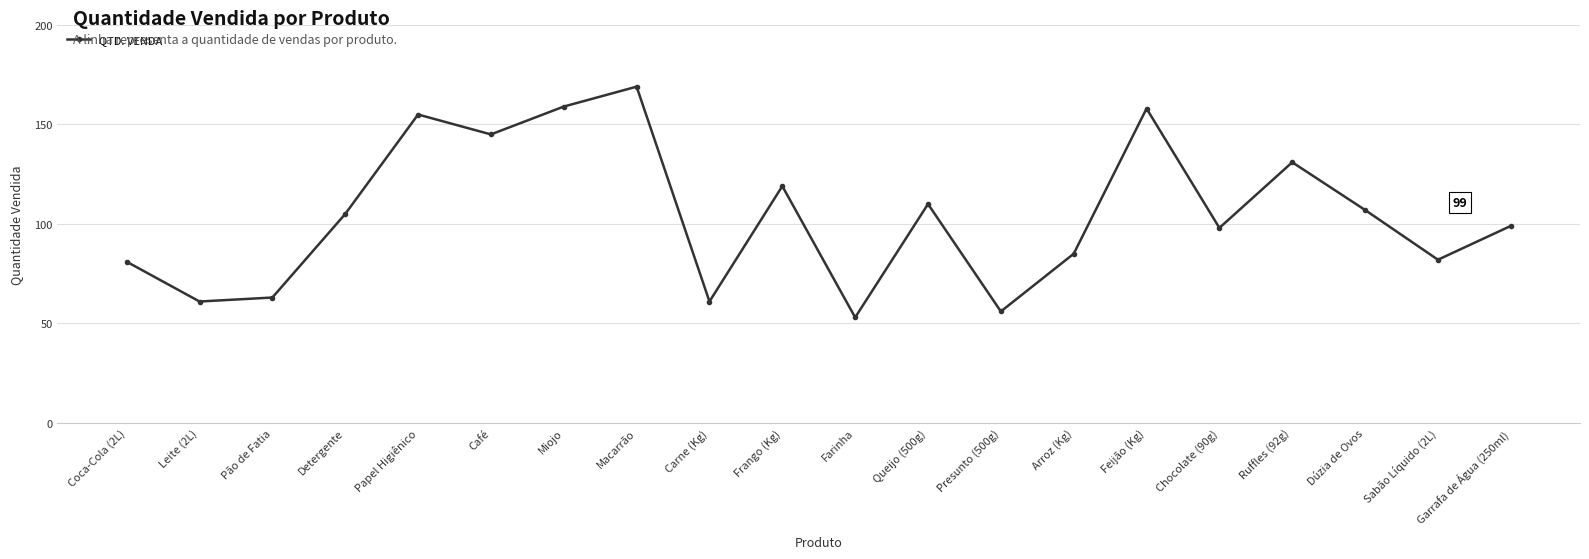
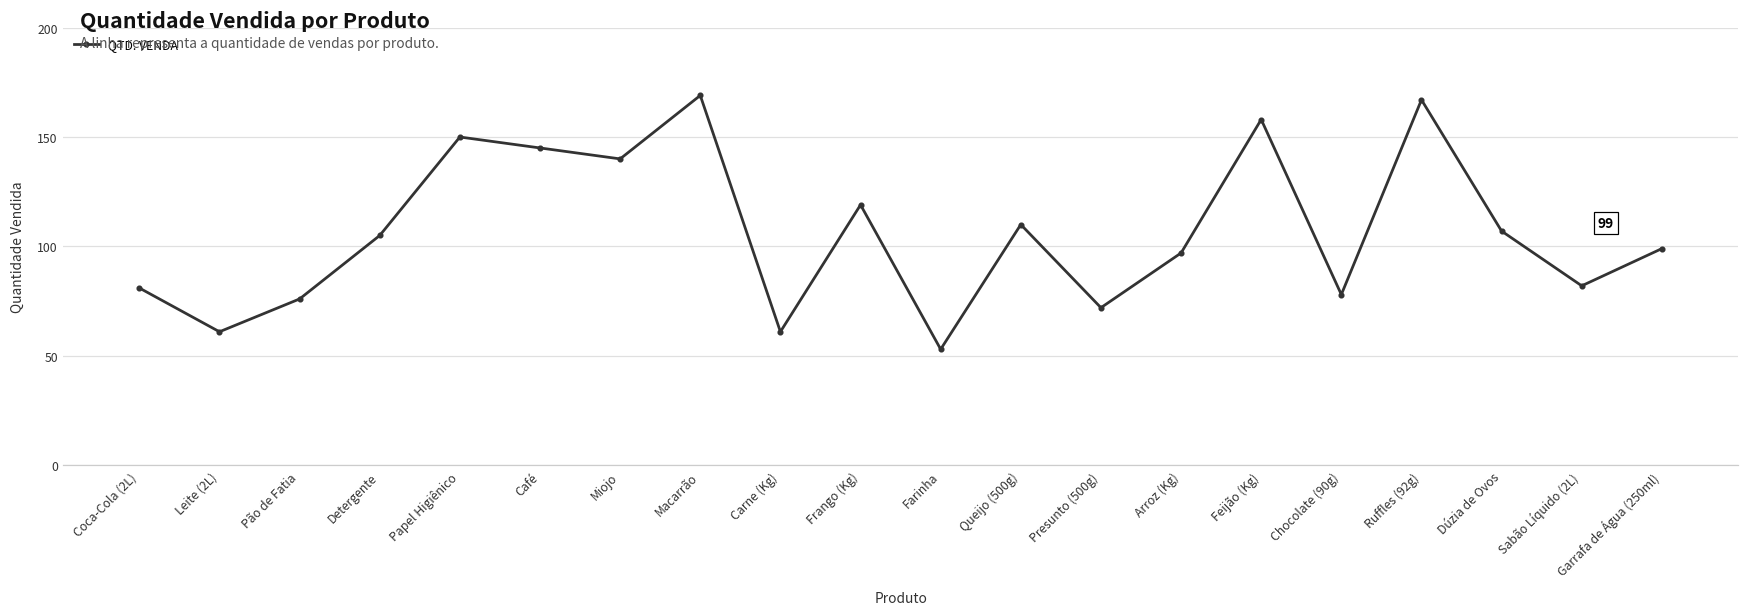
Pão de Fatia: 63 -> 76
Papel Higiênico: 155 -> 150
Miojo: 159 -> 140
Presunto (500g): 56 -> 72
Arroz (Kg): 85 -> 97
Chocolate (90g): 98 -> 78
Ruffles (92g): 131 -> 167
